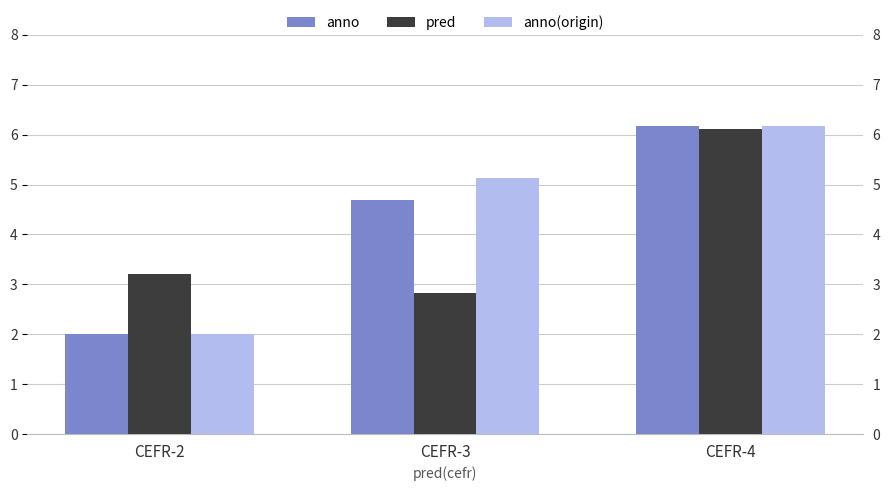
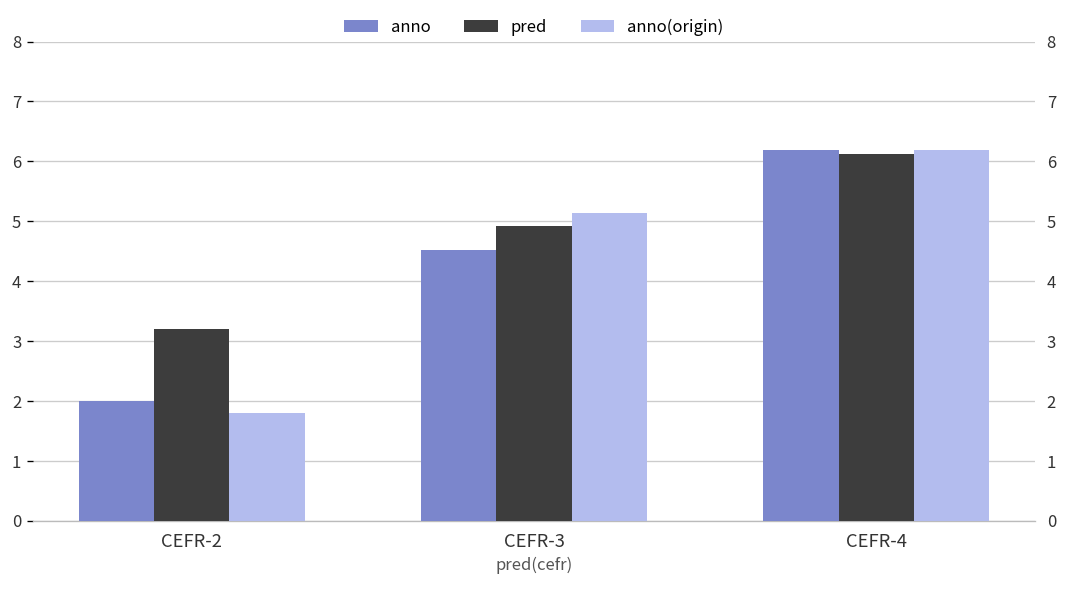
anno(origin), CEFR-2: 2.0 -> 1.8
anno, CEFR-3: 4.7 -> 4.5
pred, CEFR-3: 2.8 -> 4.9
